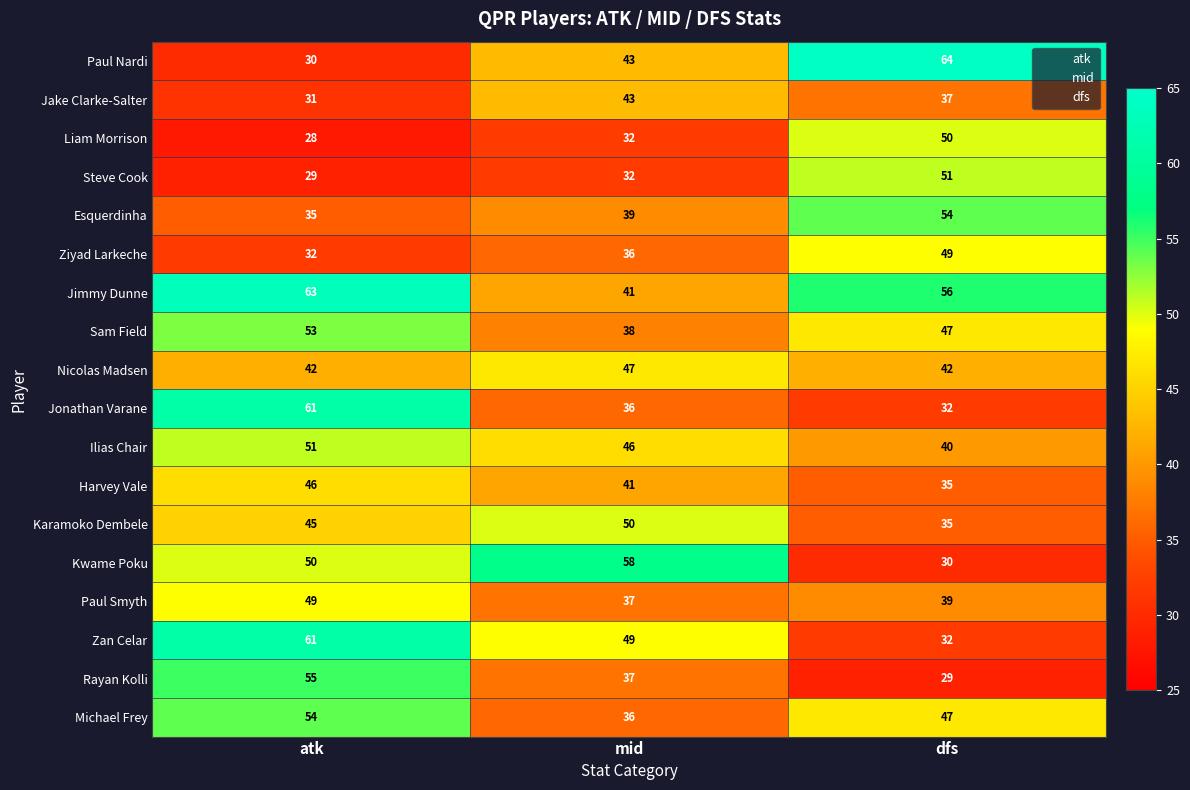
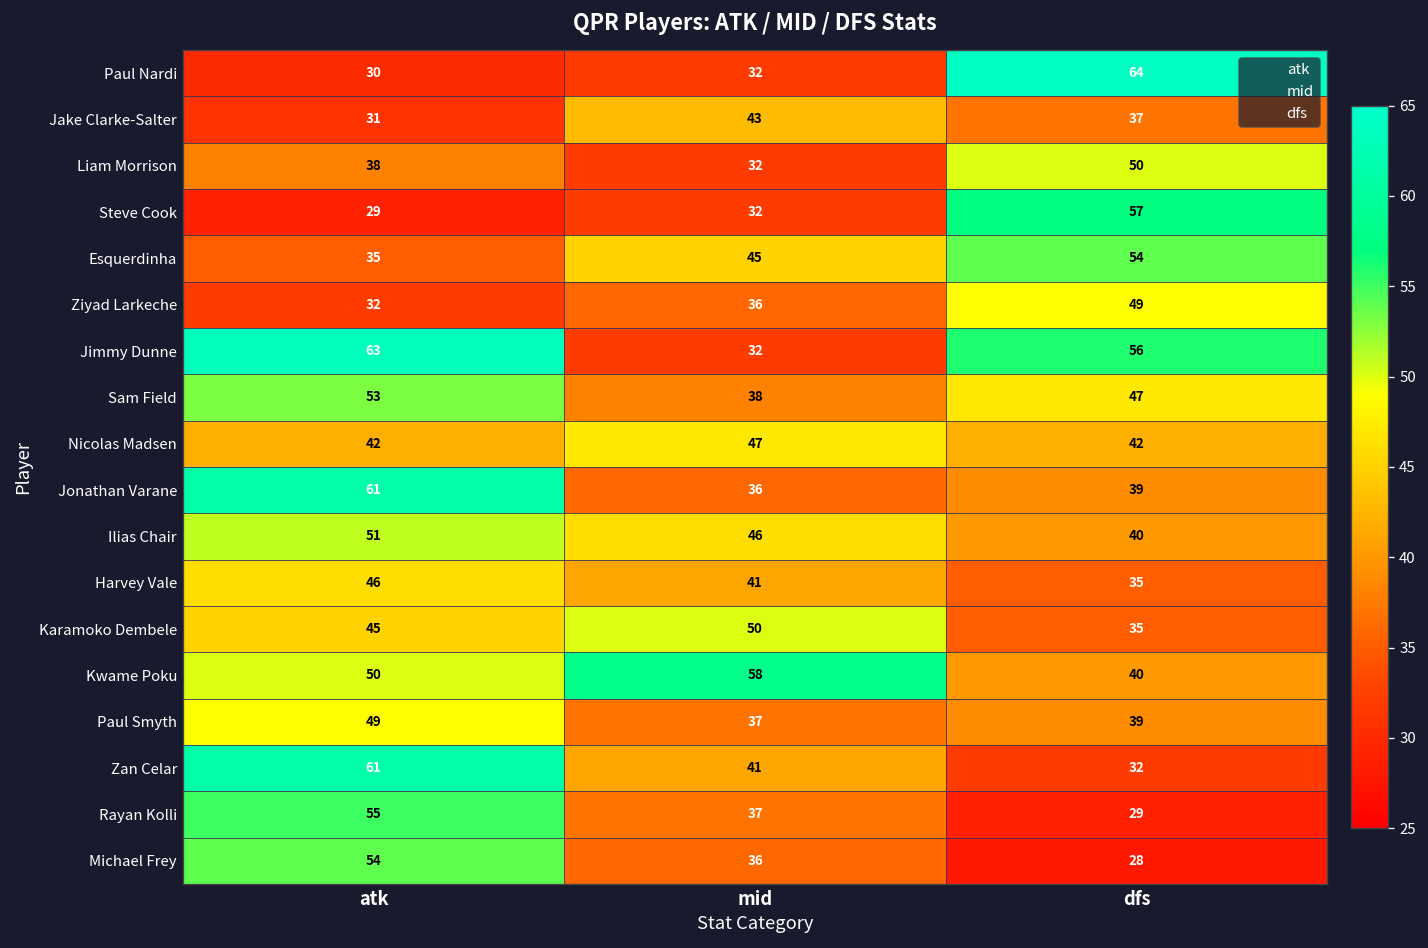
Paul Nardi, mid: 43 -> 32
Liam Morrison, atk: 28 -> 38
Steve Cook, dfs: 51 -> 57
Esquerdinha, mid: 39 -> 45
Jimmy Dunne, mid: 41 -> 32
Jonathan Varane, dfs: 32 -> 39
Kwame Poku, dfs: 30 -> 40
Zan Celar, mid: 49 -> 41
Michael Frey, dfs: 47 -> 28
